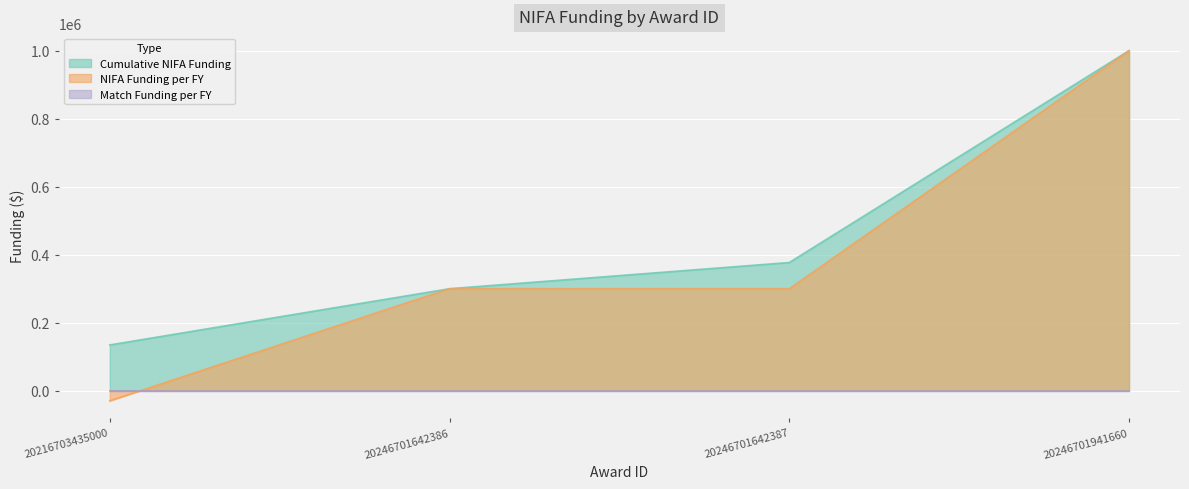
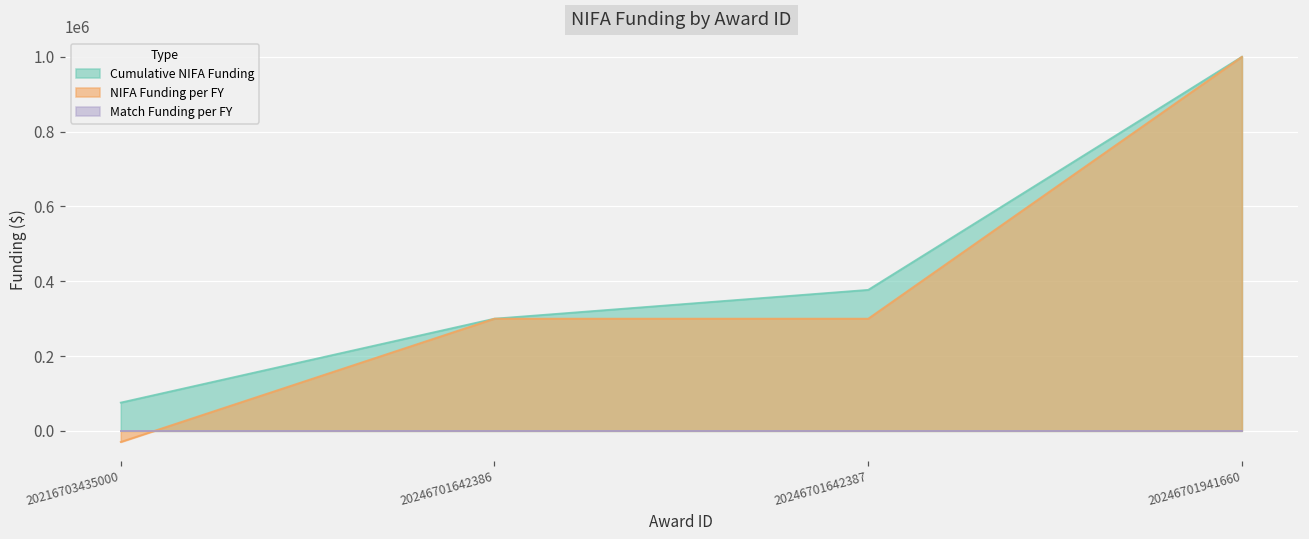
Cumulative NIFA Funding, 20216703435000: 130000 -> 80000
